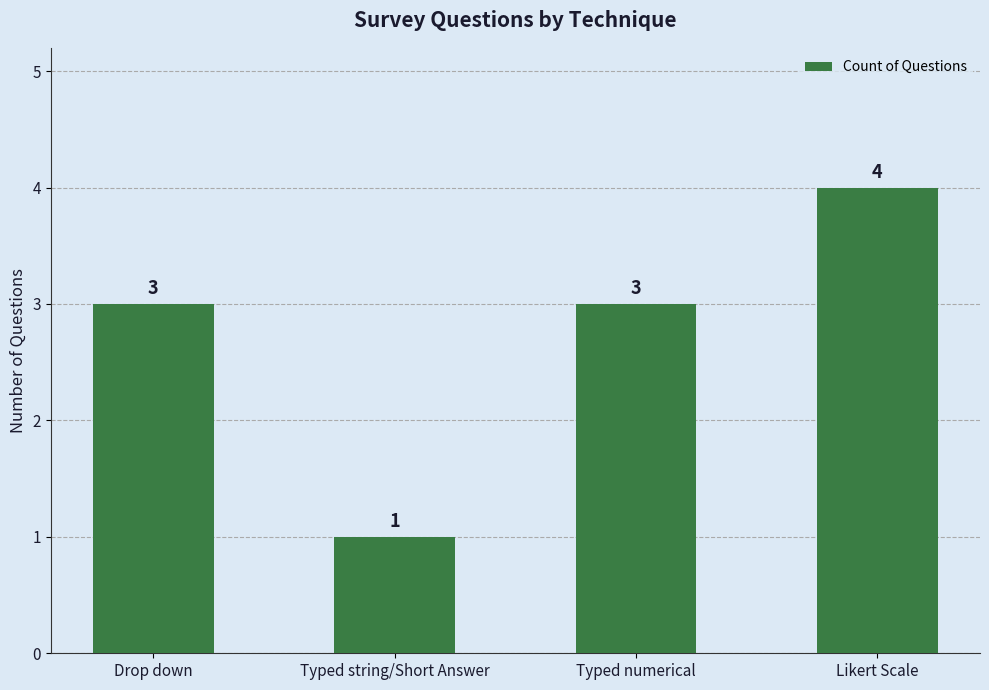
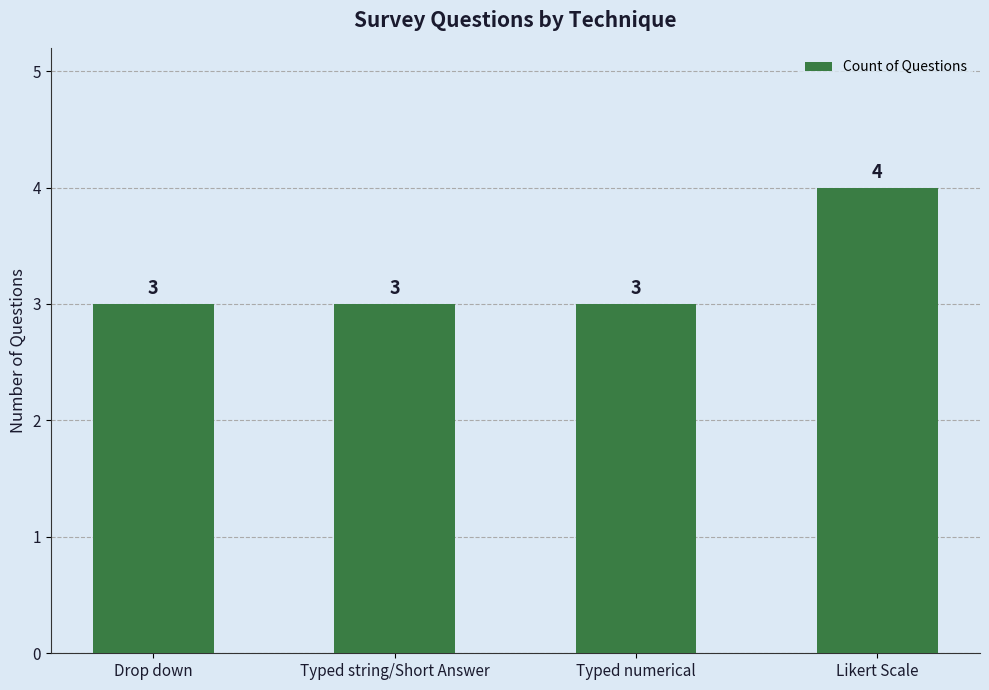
Typed string/Short Answer: 1 -> 3
